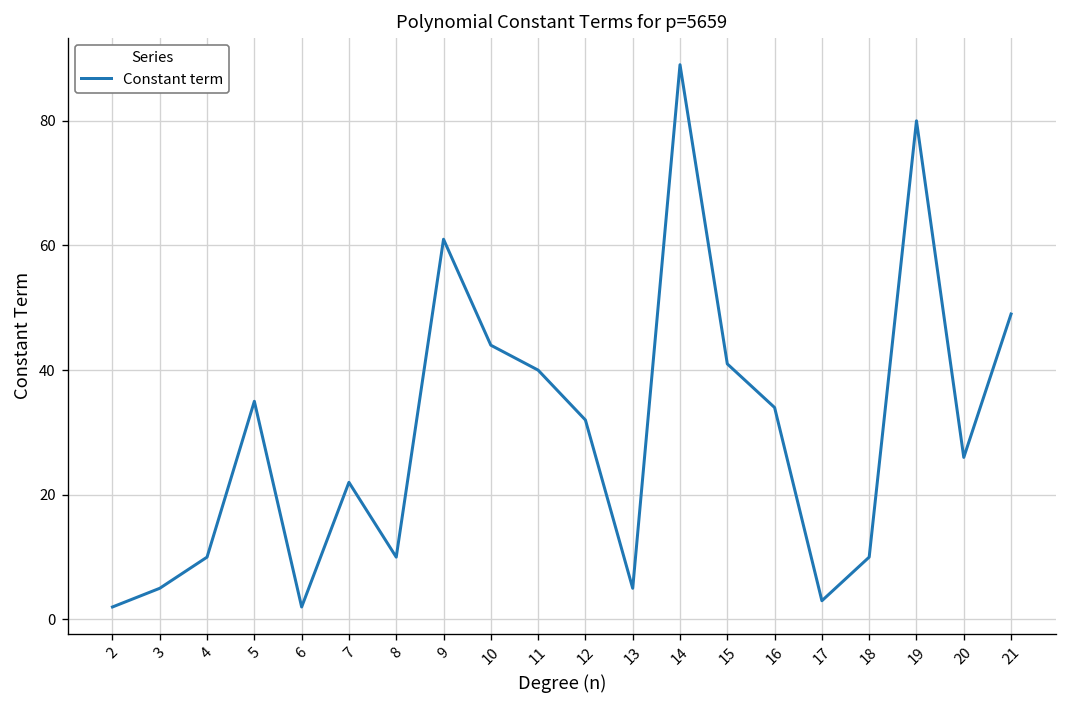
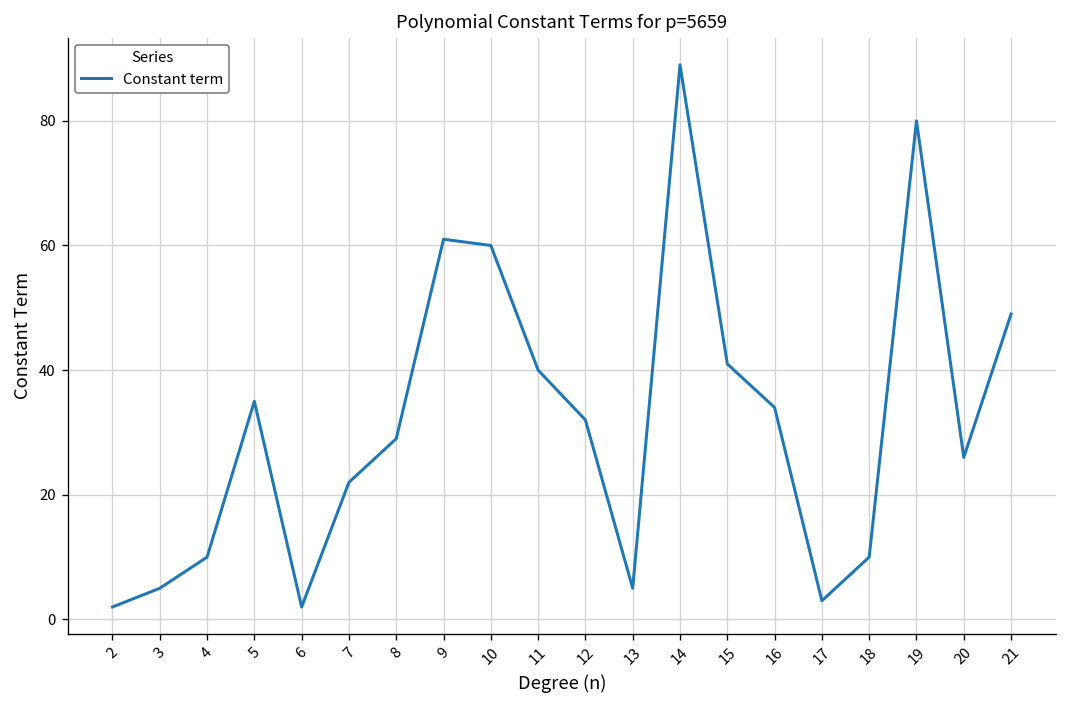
8: 10 -> 29
10: 44 -> 60
